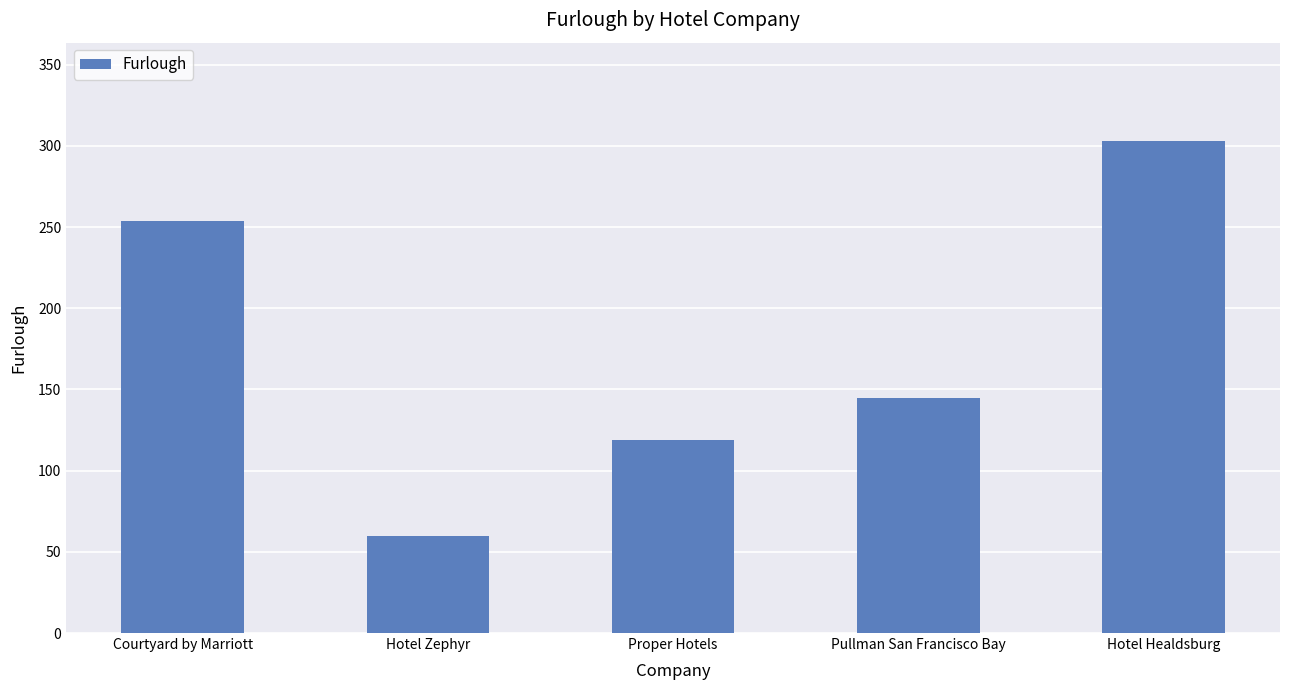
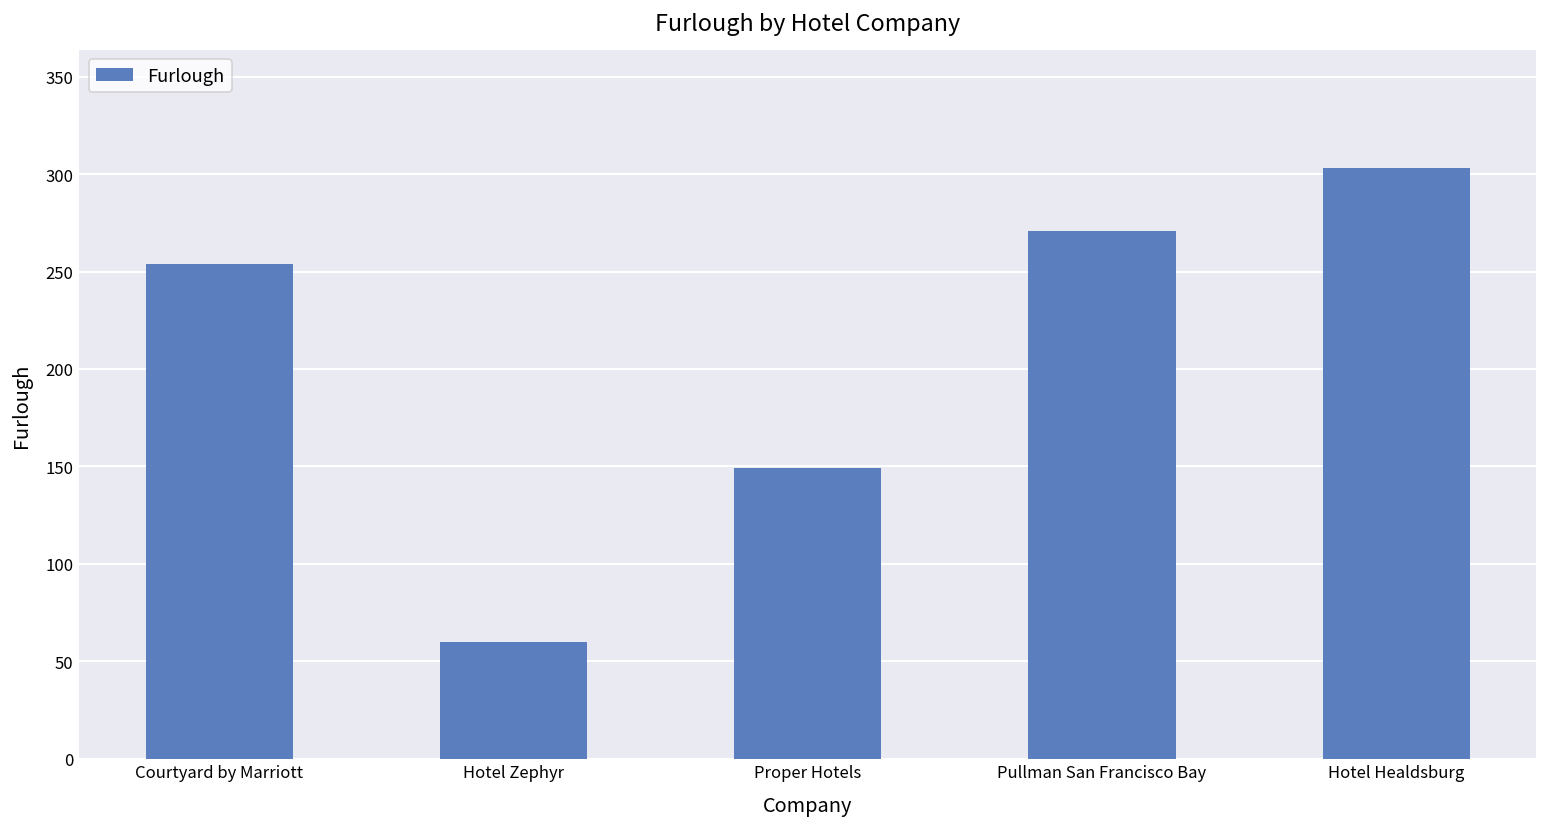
Proper Hotels: 119 -> 149
Pullman San Francisco Bay: 145 -> 271
